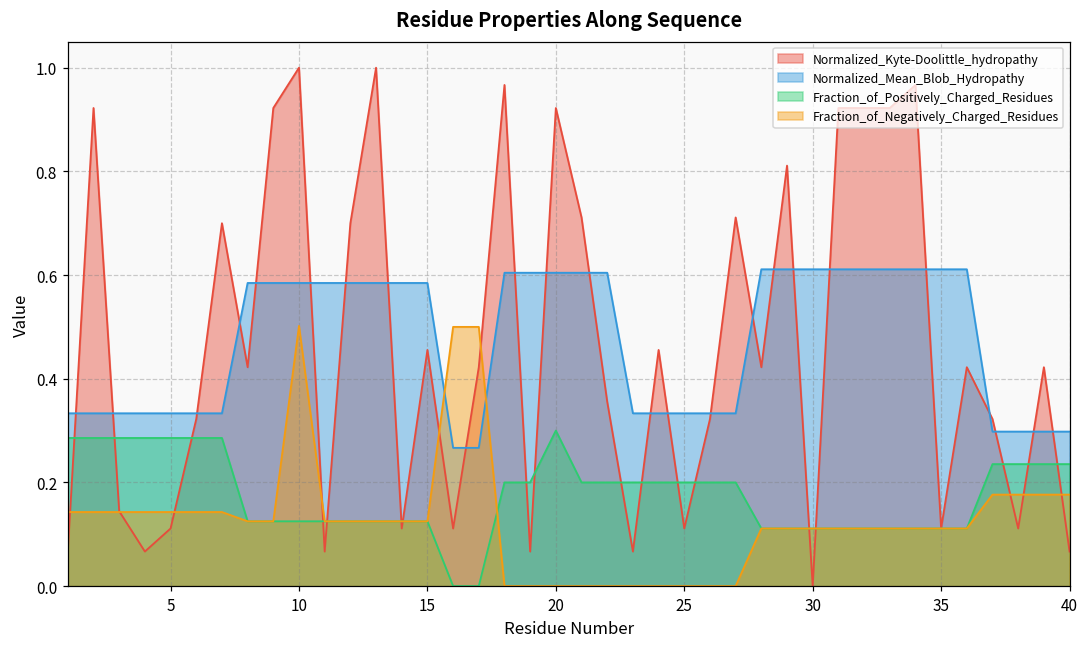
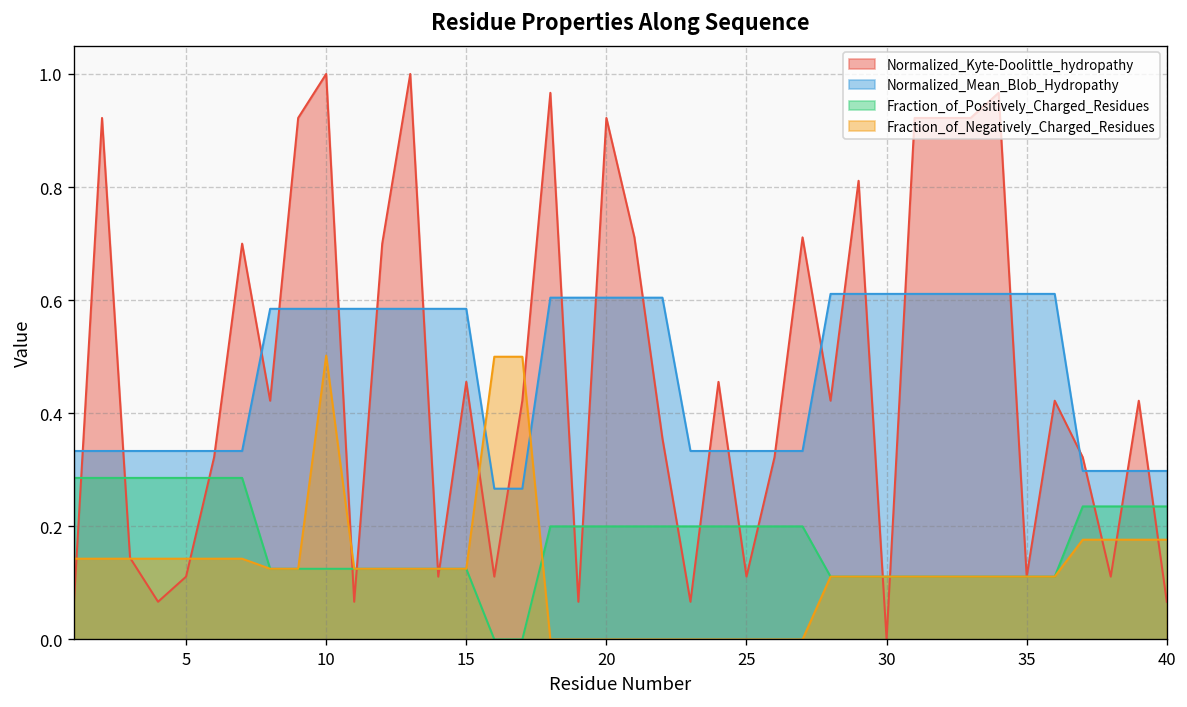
Fraction_of_Positively_Charged_Residues, 20: 0.3 -> 0.2
